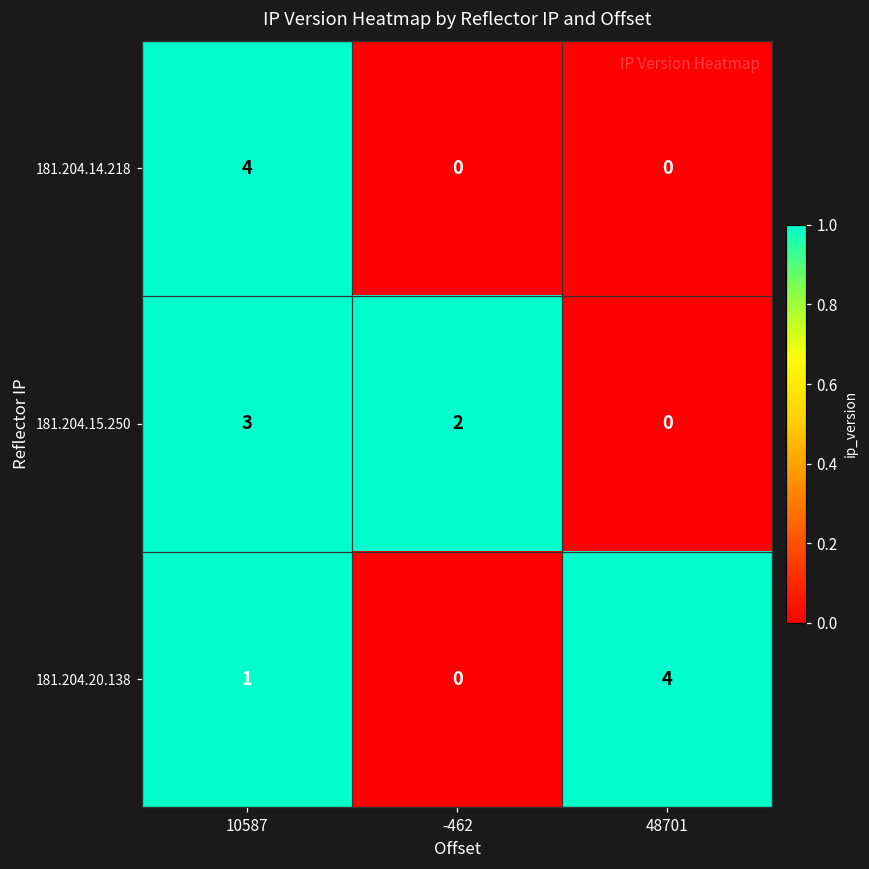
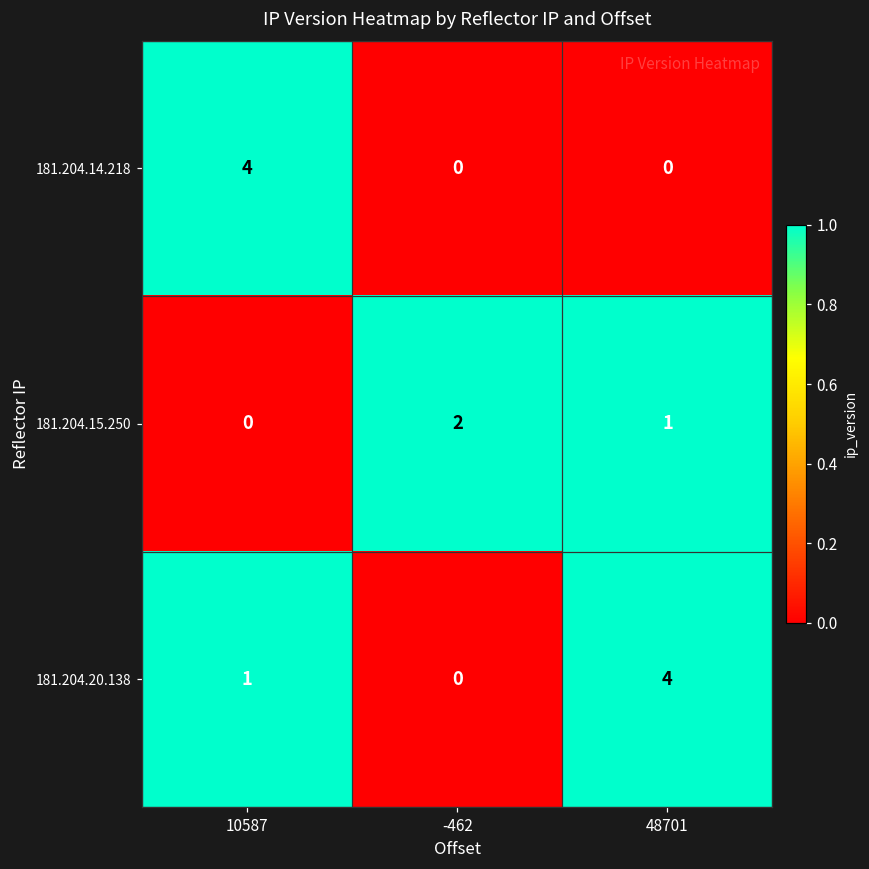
181.204.15.250, 10587: 3 -> 0
181.204.15.250, 48701: 0 -> 1
